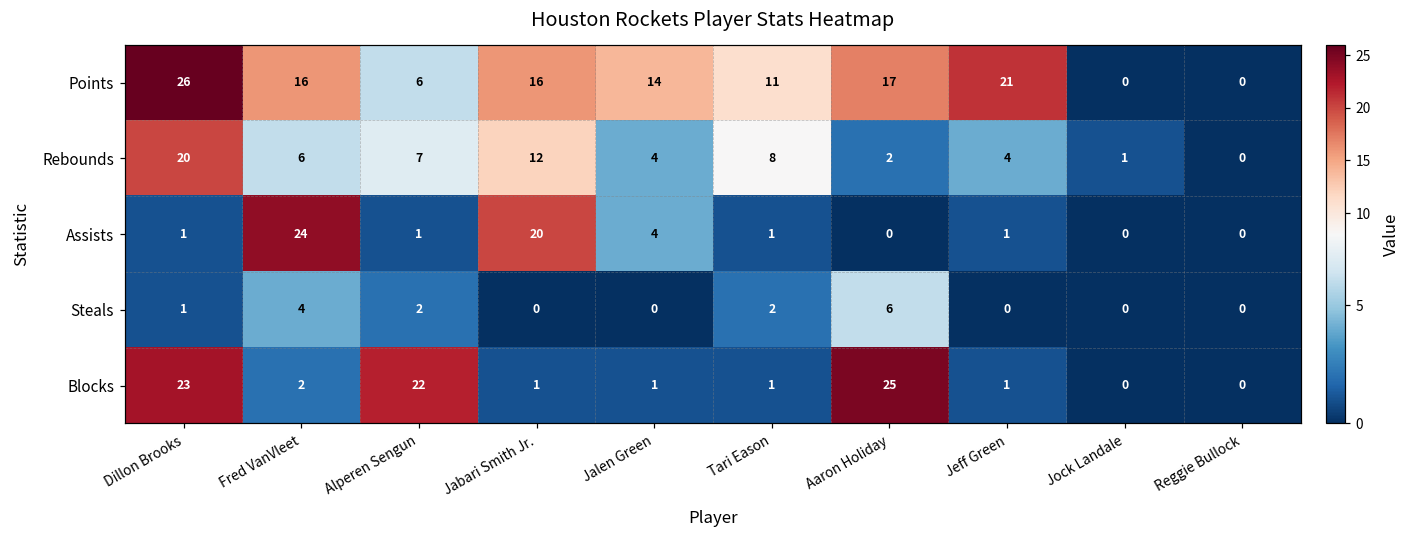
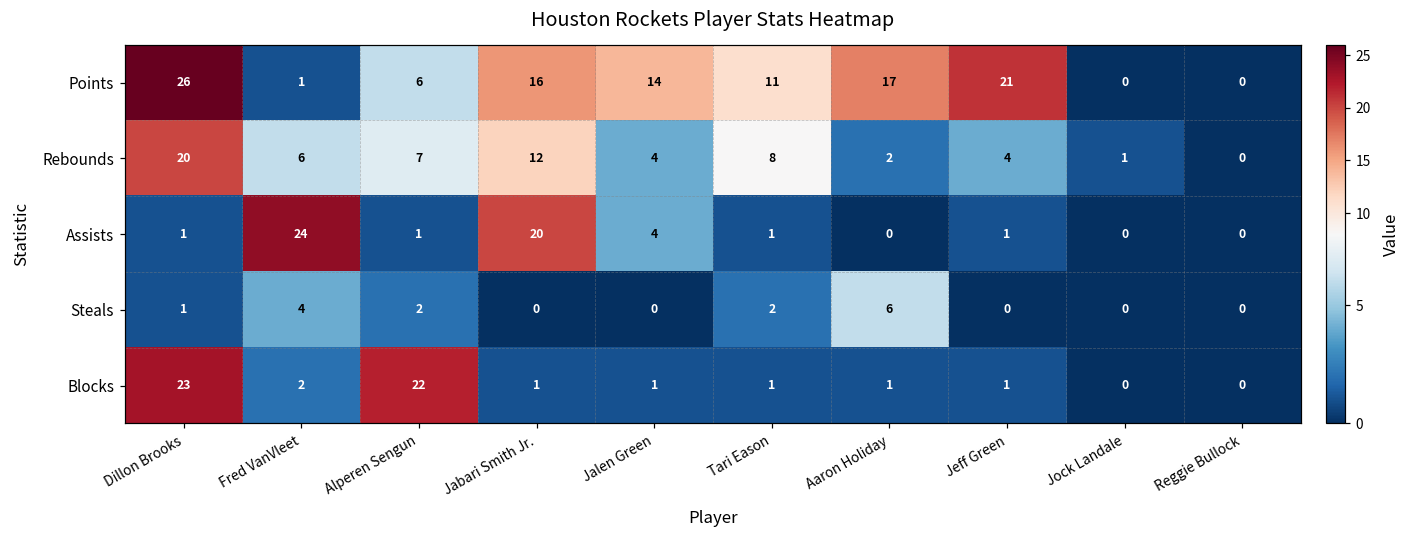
Points, Fred VanVleet: 16 -> 1
Blocks, Aaron Holiday: 25 -> 1
